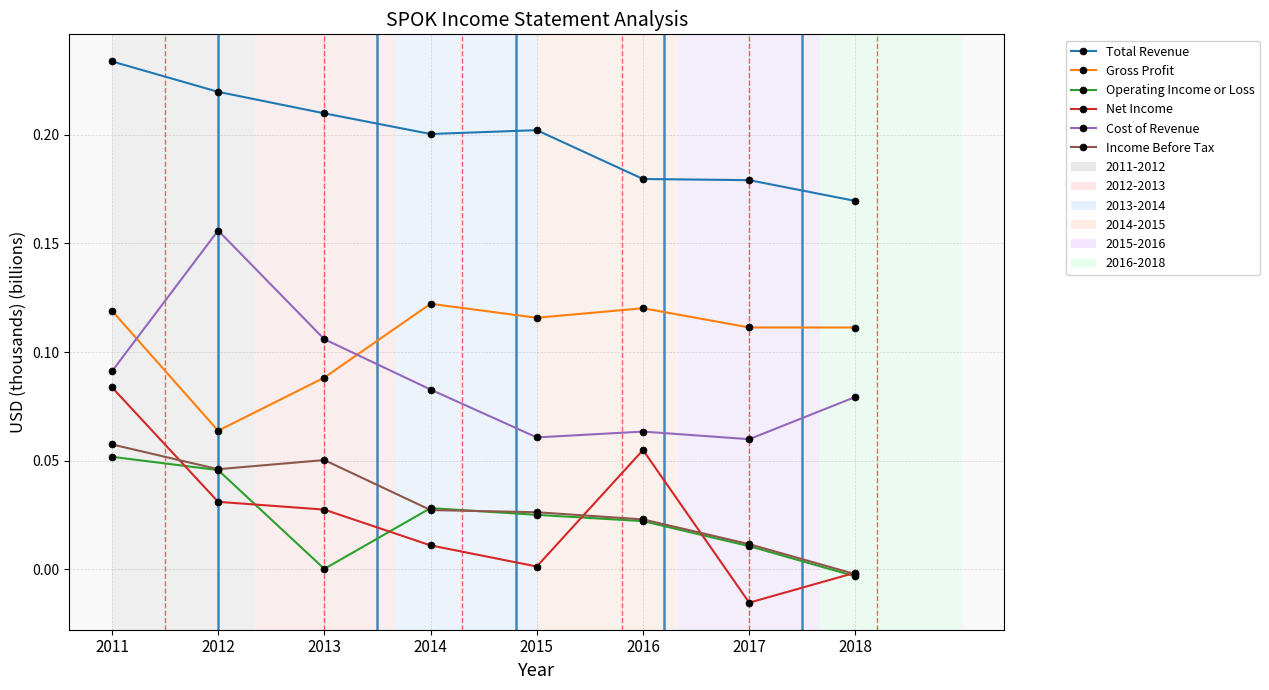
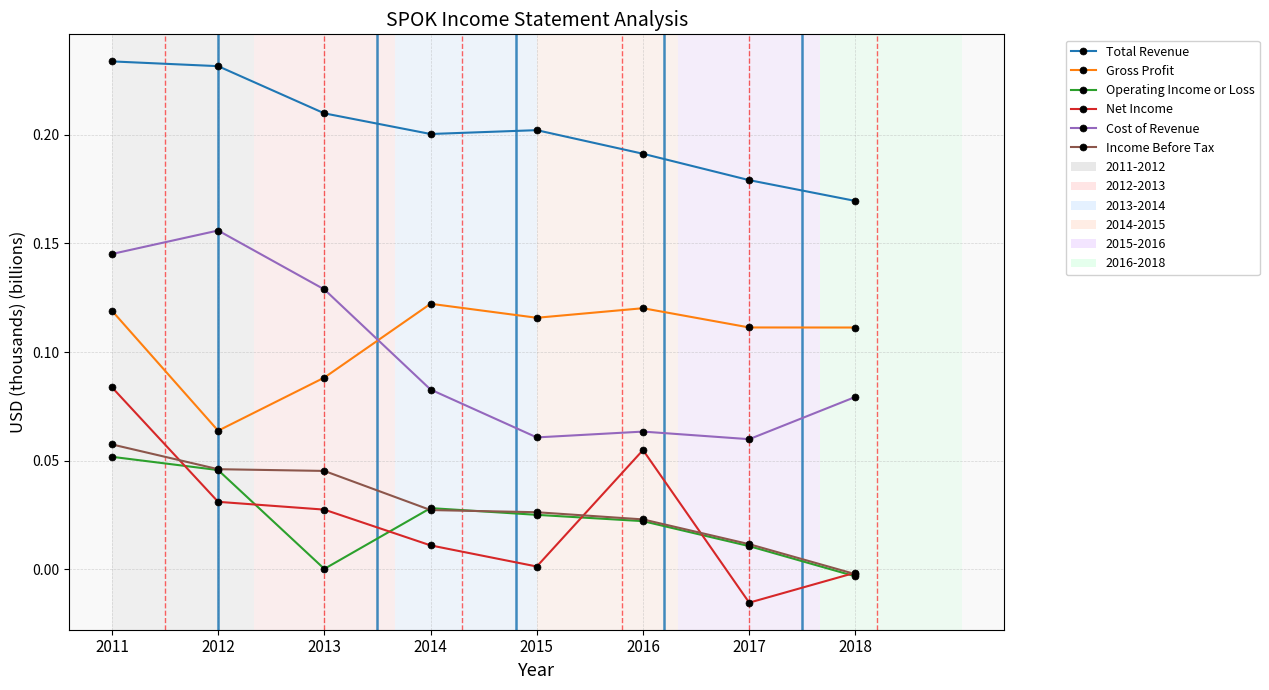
Cost of Revenue, 2011: 0.091 -> 0.145
Total Revenue, 2012: 0.220 -> 0.232
Cost of Revenue, 2013: 0.106 -> 0.129
Income Before Tax, 2013: 0.050 -> 0.045
Total Revenue, 2016: 0.180 -> 0.191
